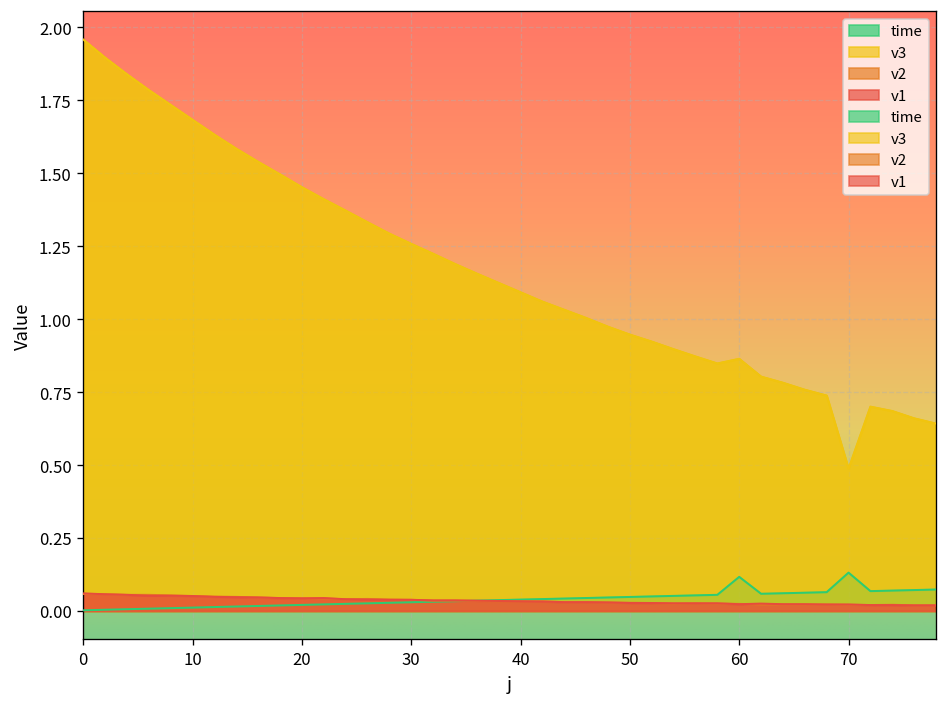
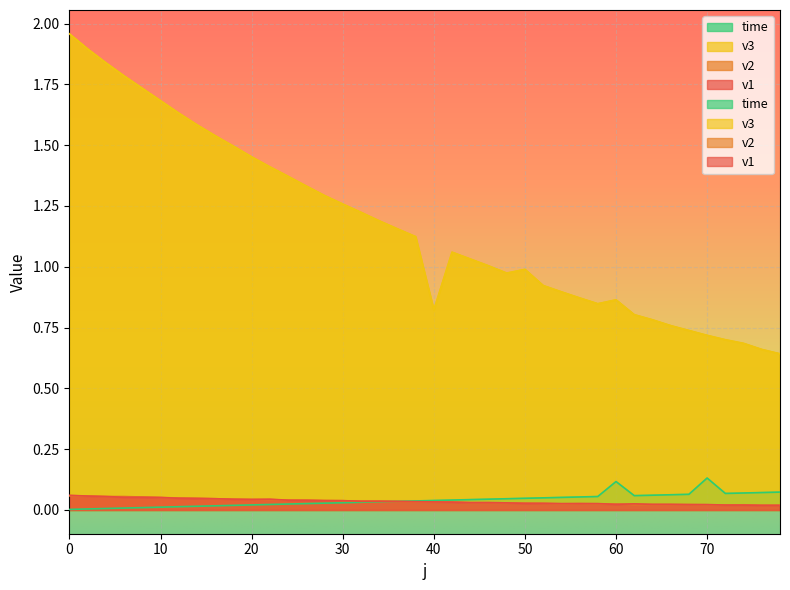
v3, 40: 1.09 -> 0.82
v3, 50: 0.95 -> 0.99
v3, 70: 0.49 -> 0.72
